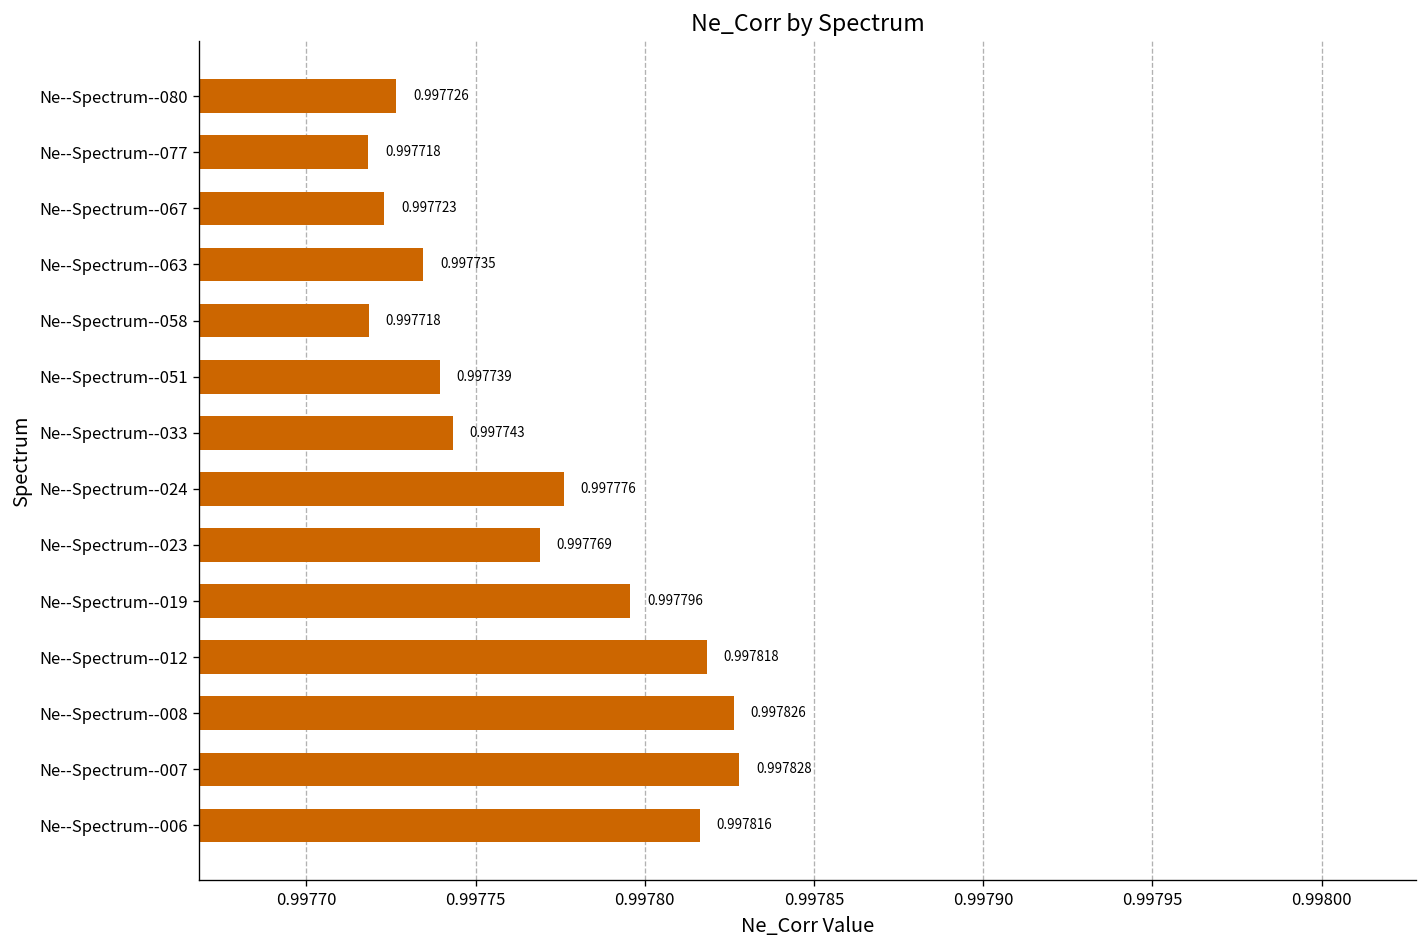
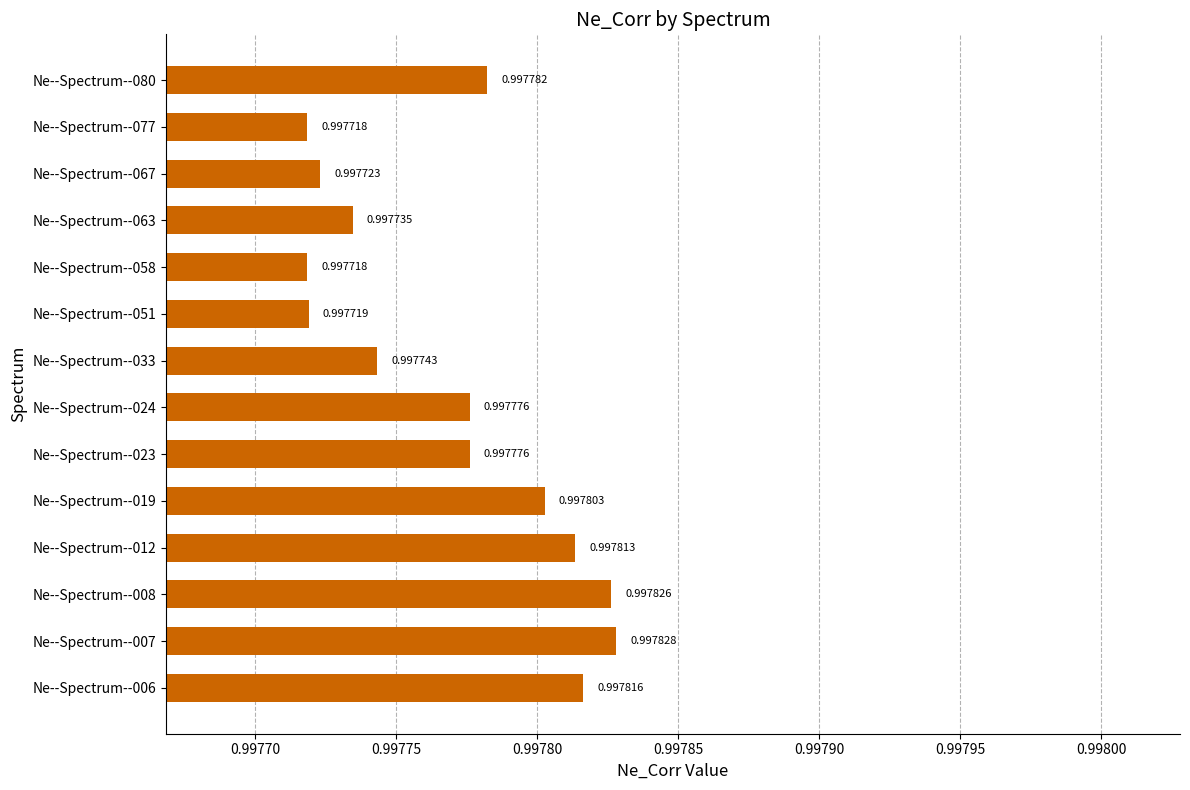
Ne--Spectrum--080: 0.997726 -> 0.997782
Ne--Spectrum--051: 0.997739 -> 0.997719
Ne--Spectrum--023: 0.997769 -> 0.997776
Ne--Spectrum--019: 0.997796 -> 0.997803
Ne--Spectrum--012: 0.997818 -> 0.997813
